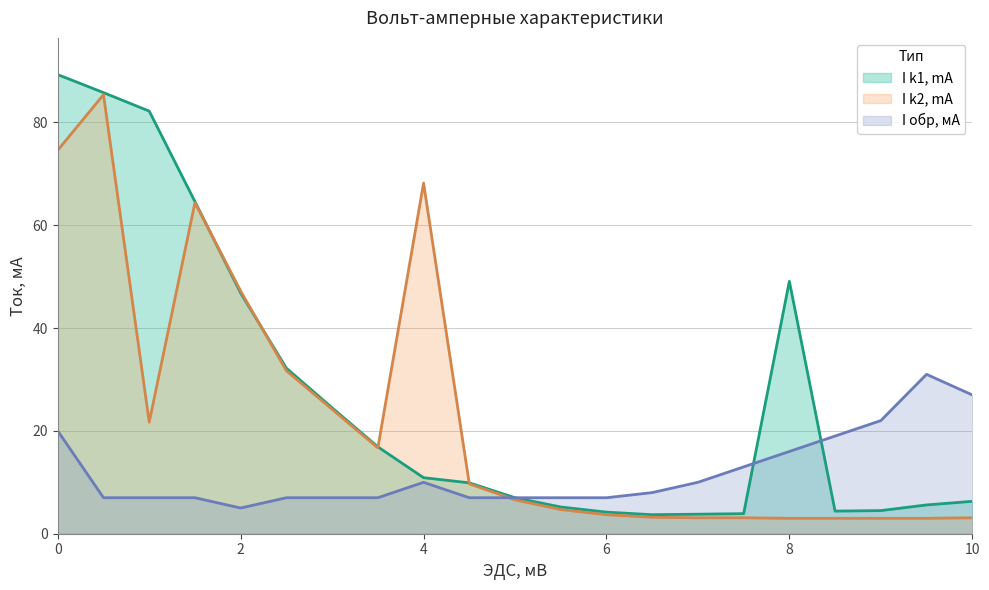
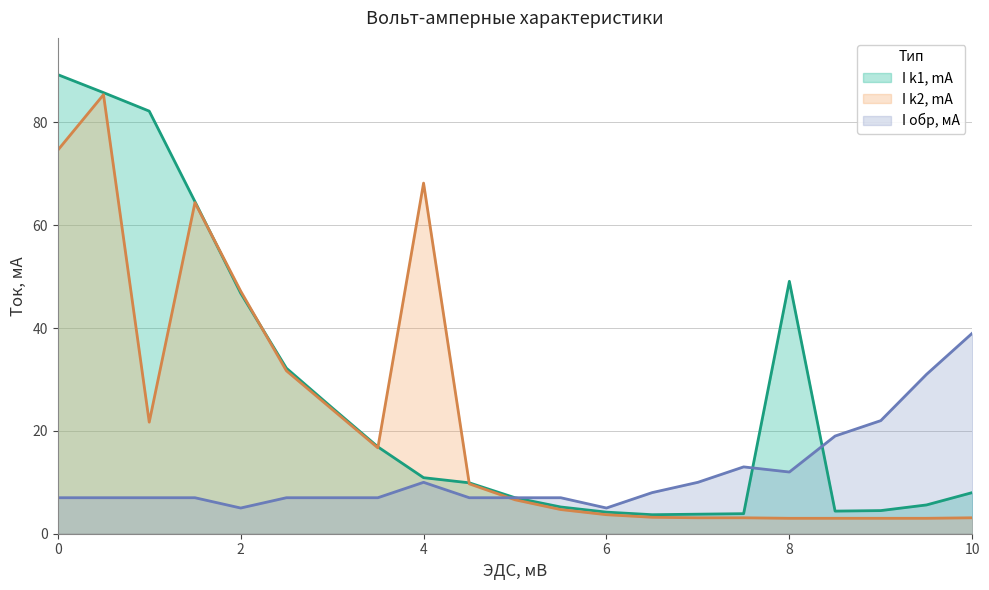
I обр, мА, 0: 20 -> 7
I обр, мА, 6: 7 -> 5
I обр, мА, 8: 16 -> 12
I k1, mA, 10: 6 -> 8
I обр, мА, 10: 27 -> 39
